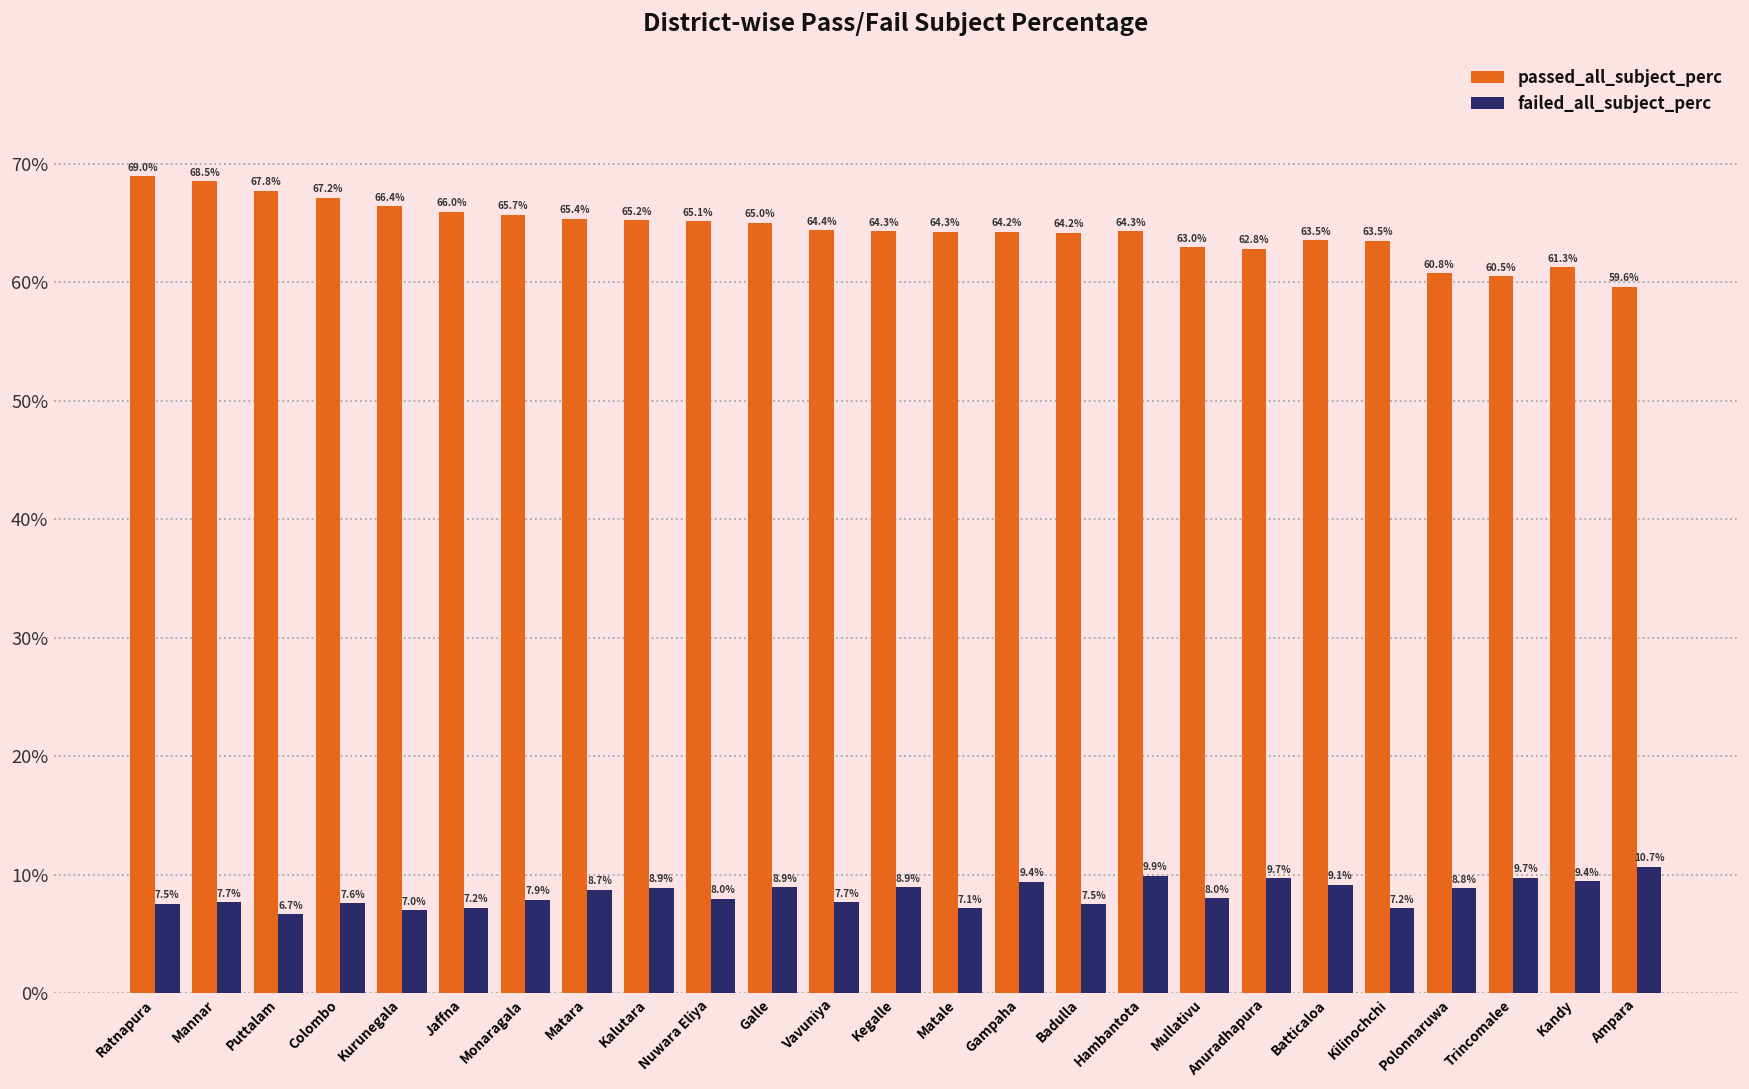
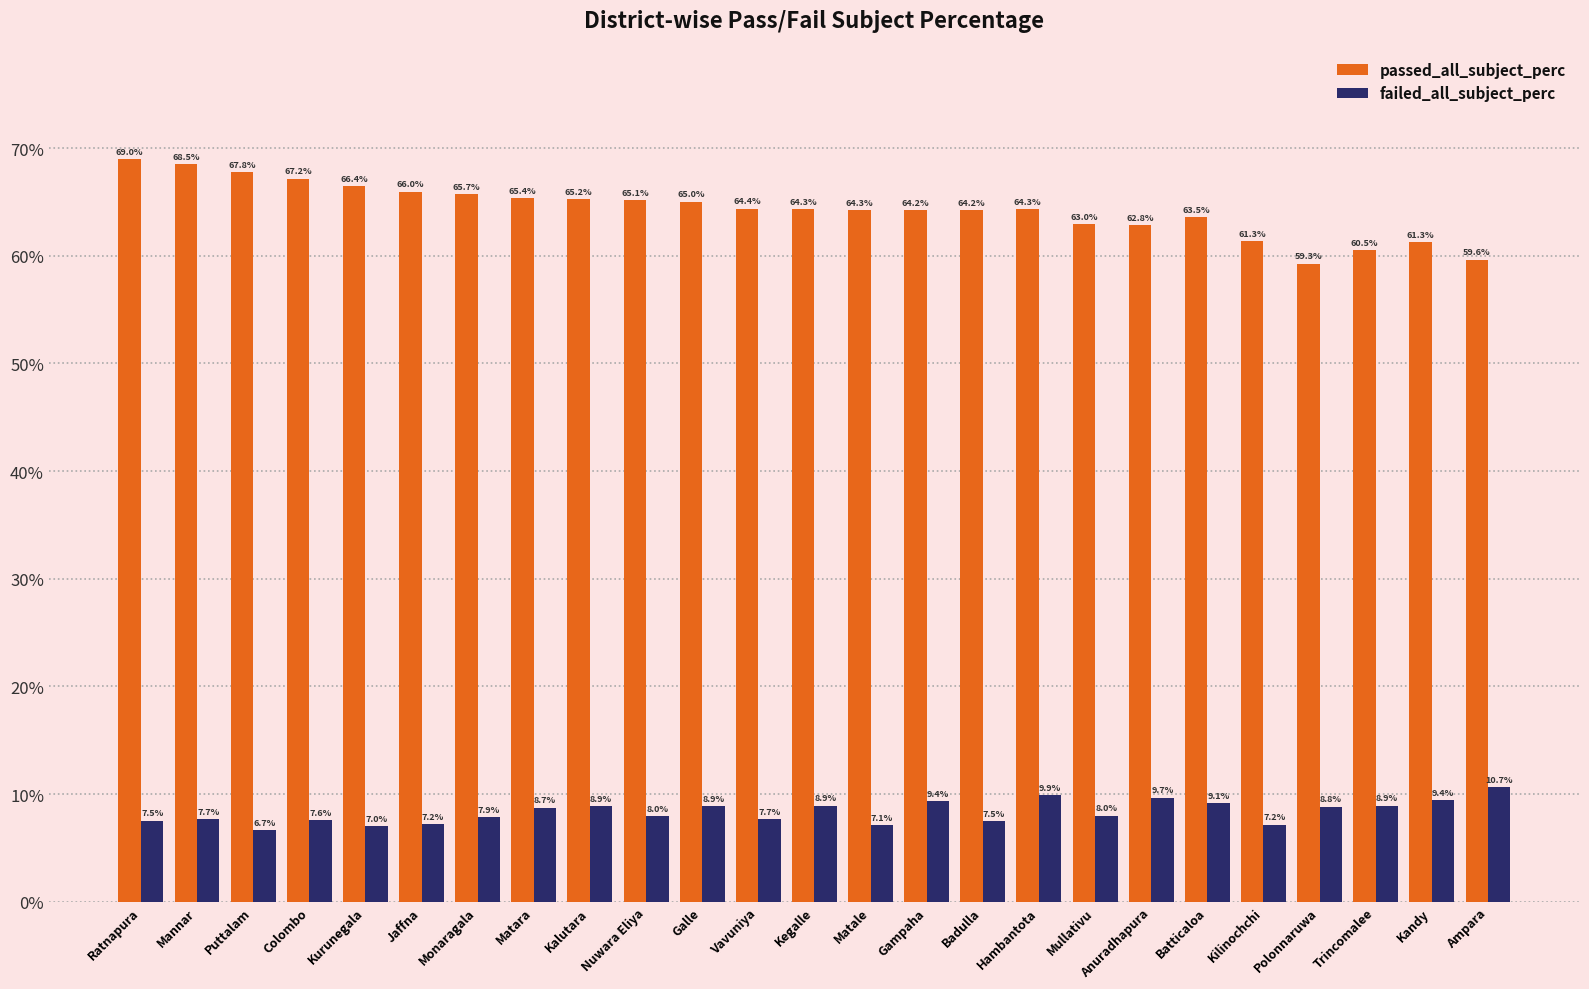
passed_all_subject_perc, Kilinochchi: 63.5% -> 61.3%
passed_all_subject_perc, Polonnaruwa: 60.8% -> 59.3%
failed_all_subject_perc, Trincomalee: 9.7% -> 8.9%
